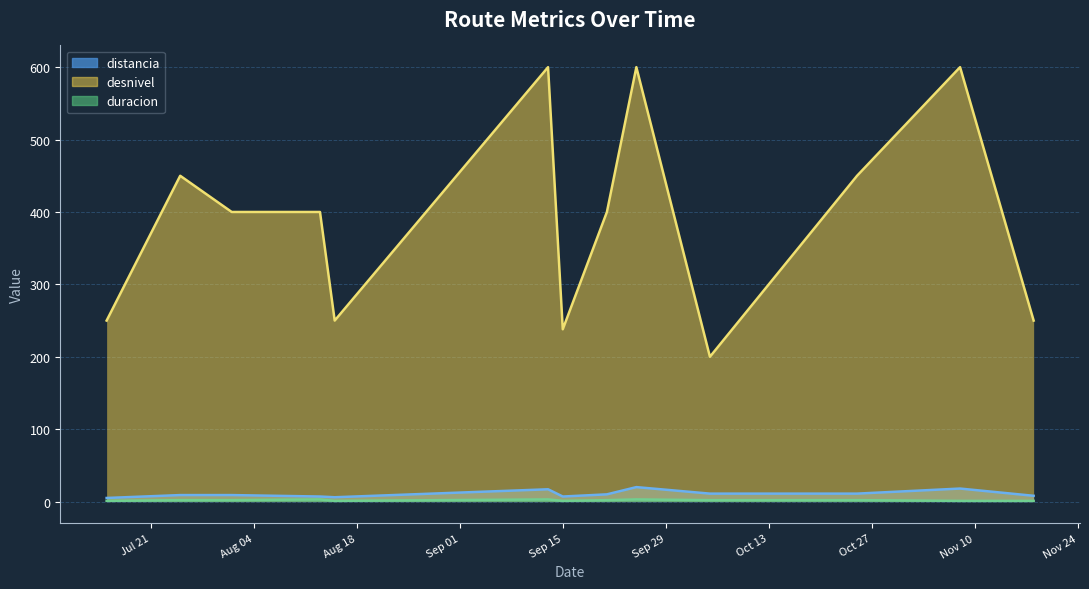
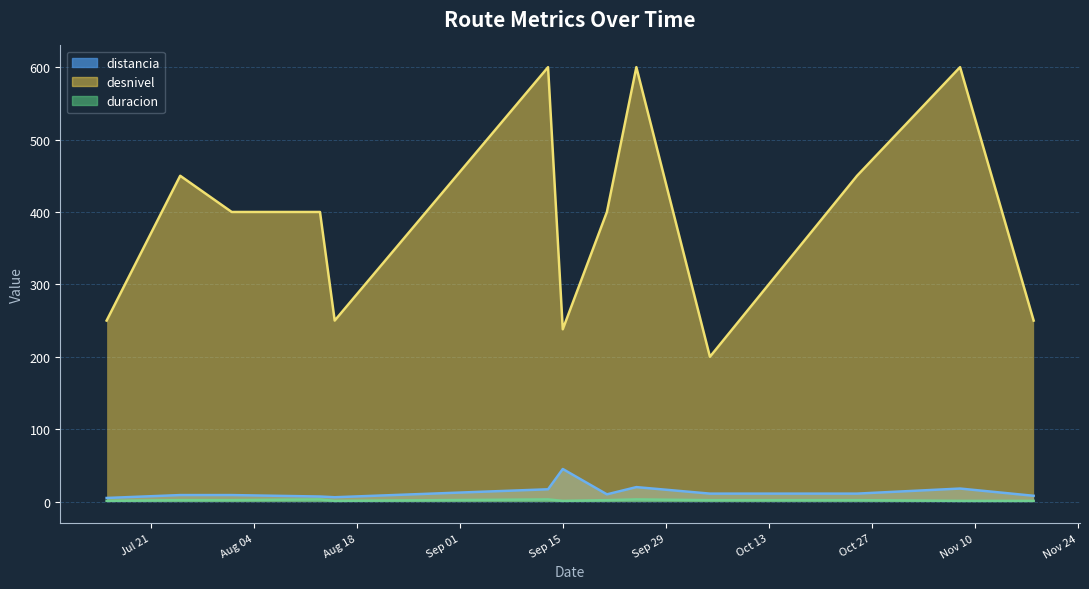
distancia, Sep 15: 10 -> 50
